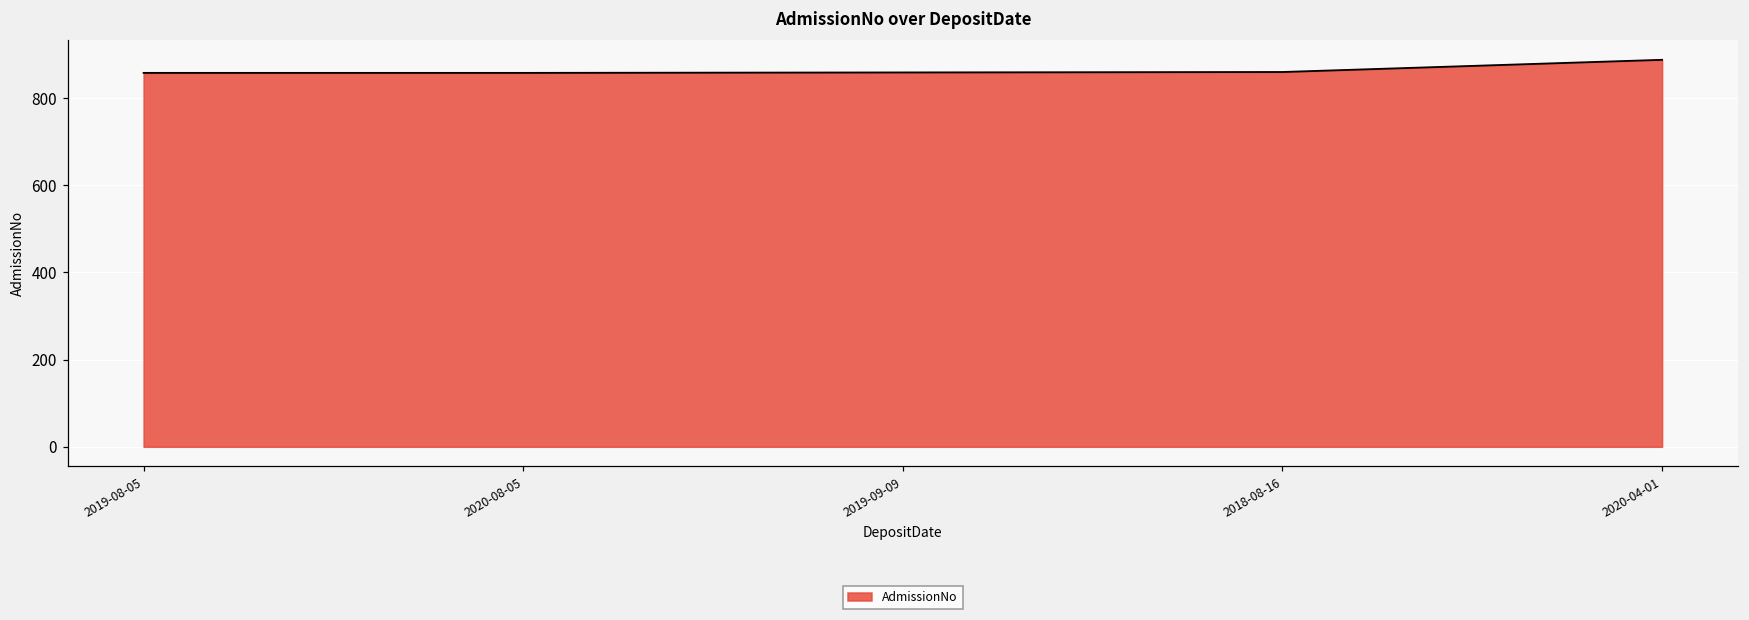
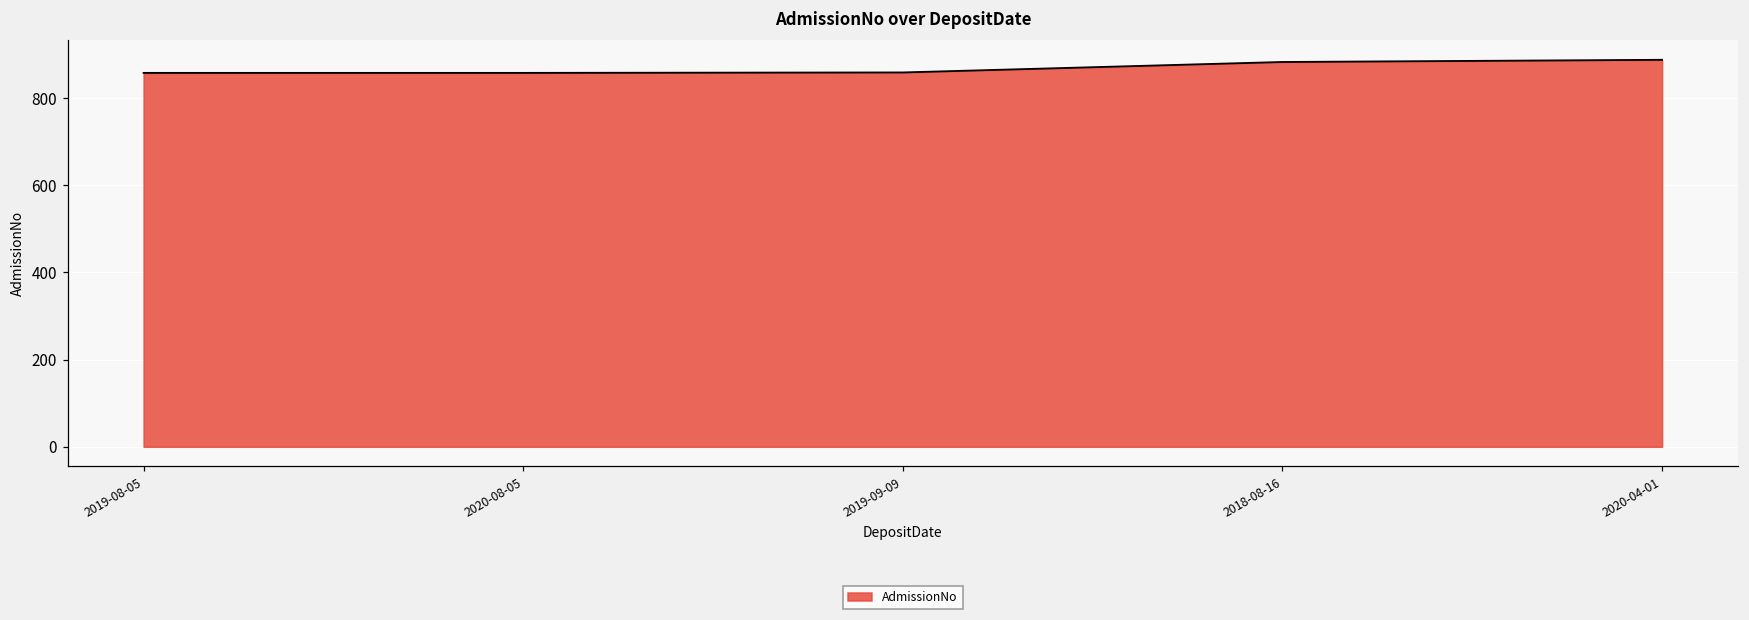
2018-08-16: 860 -> 880
